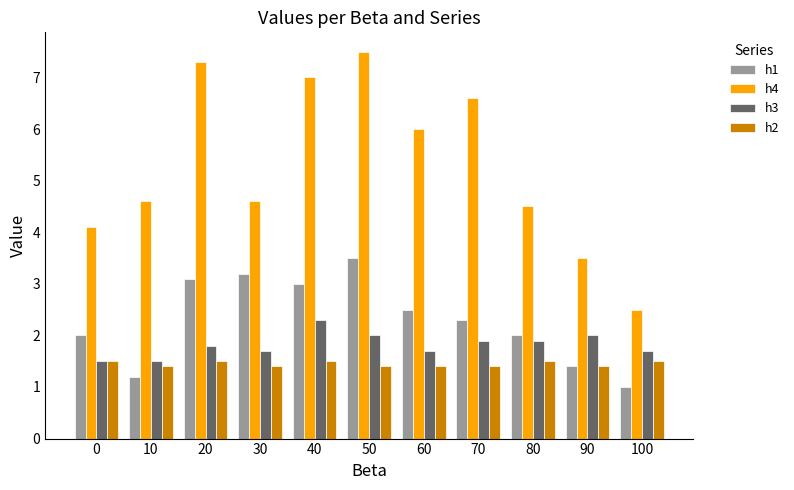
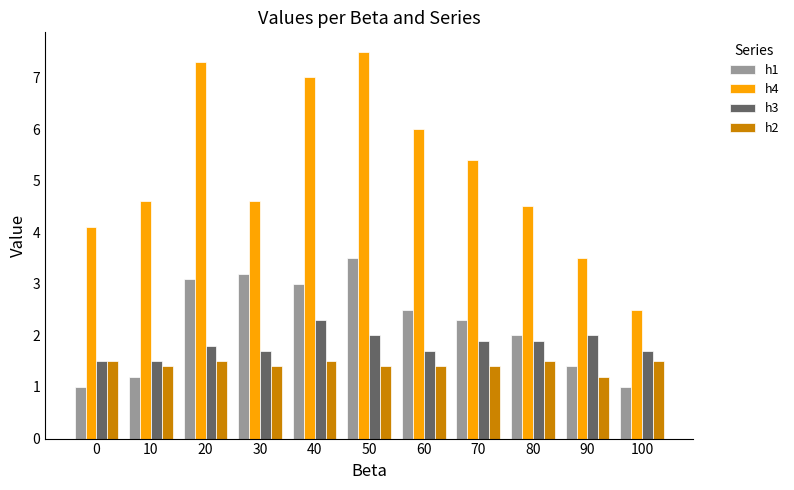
h1, 0: 2 -> 1
h4, 70: 6.6 -> 5.4
h2, 90: 1.4 -> 1.2
